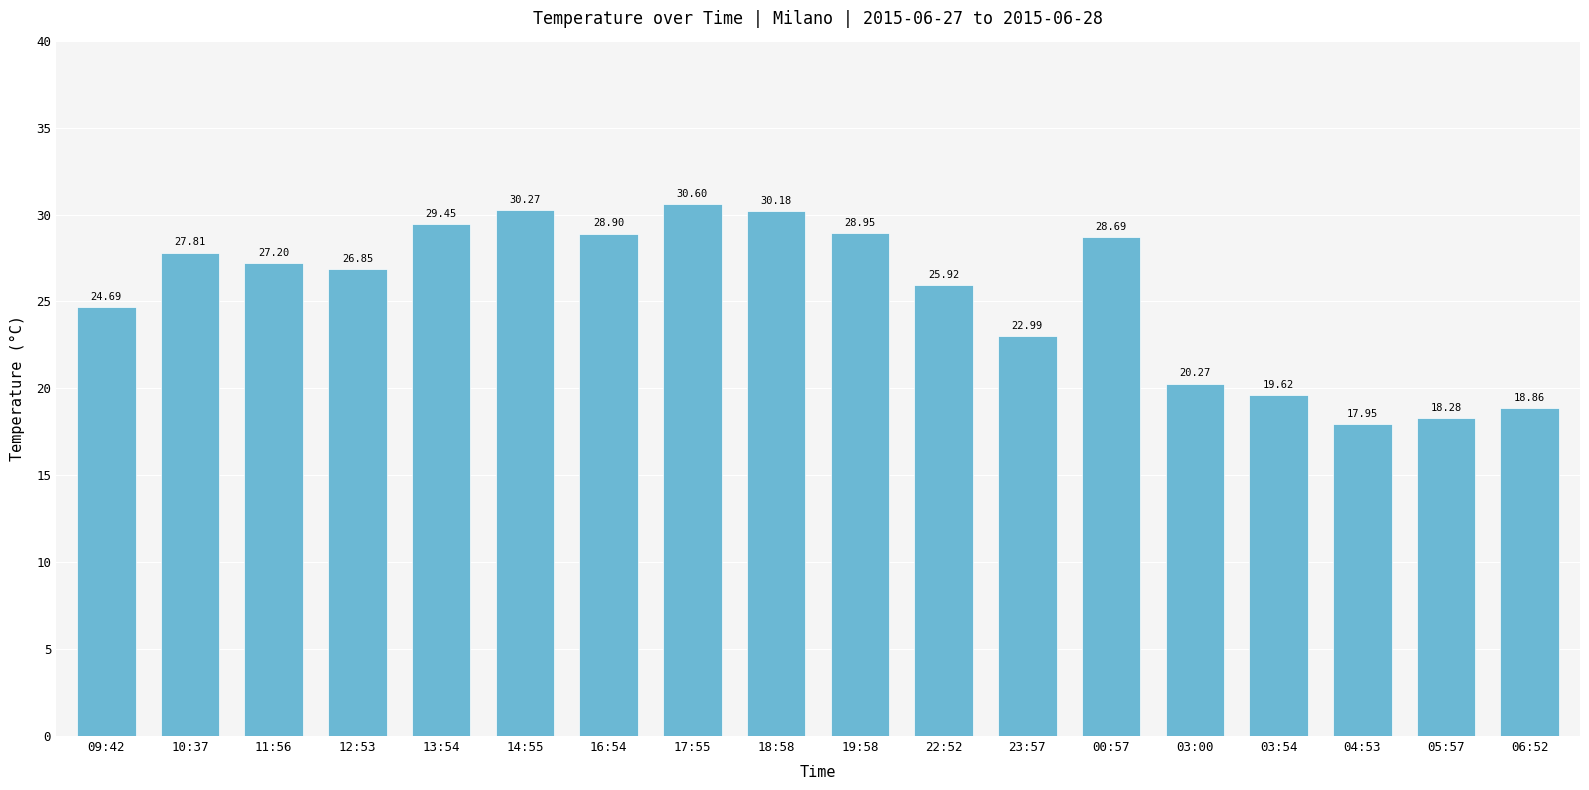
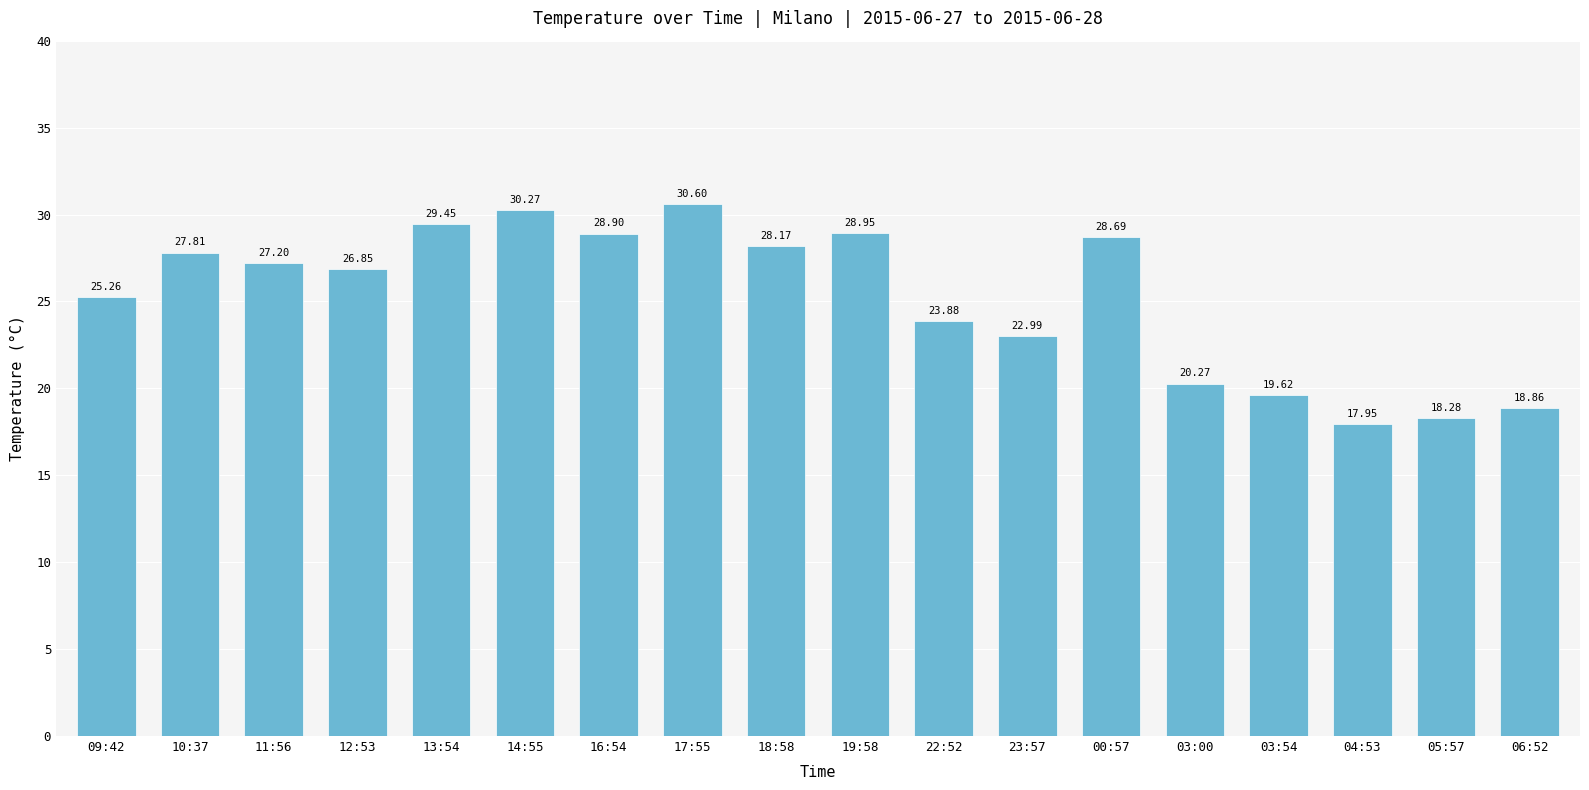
09:42: 24.69 -> 25.26
18:58: 30.18 -> 28.17
22:52: 25.92 -> 23.88
